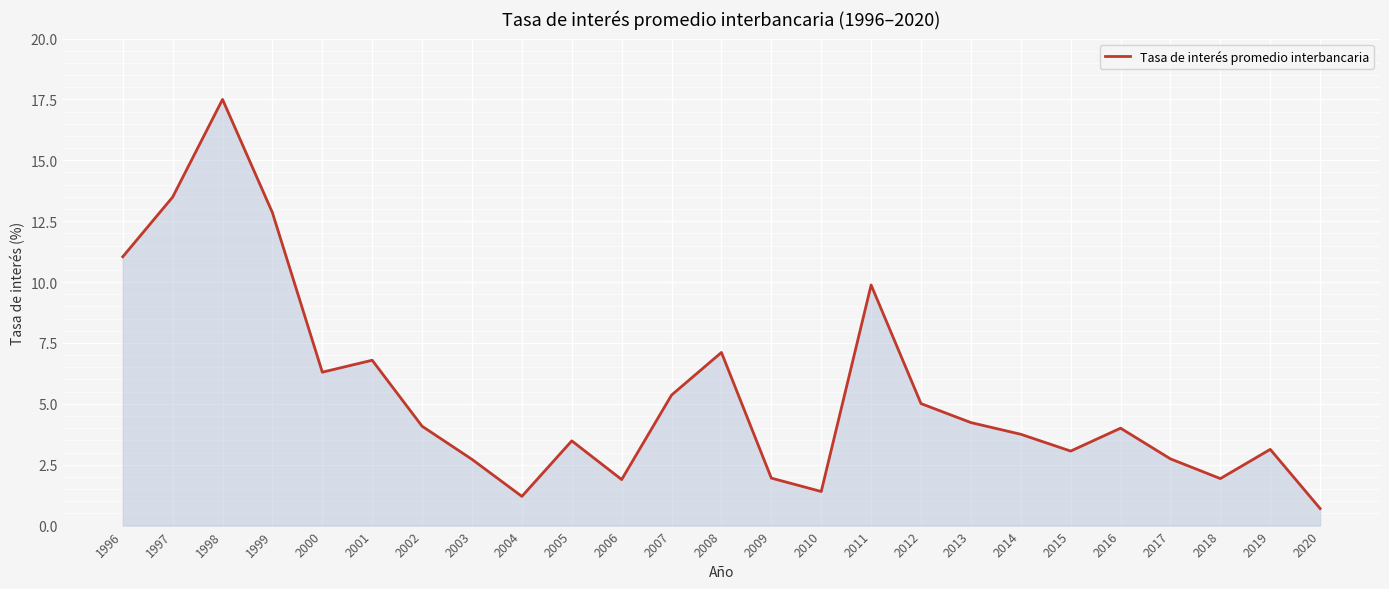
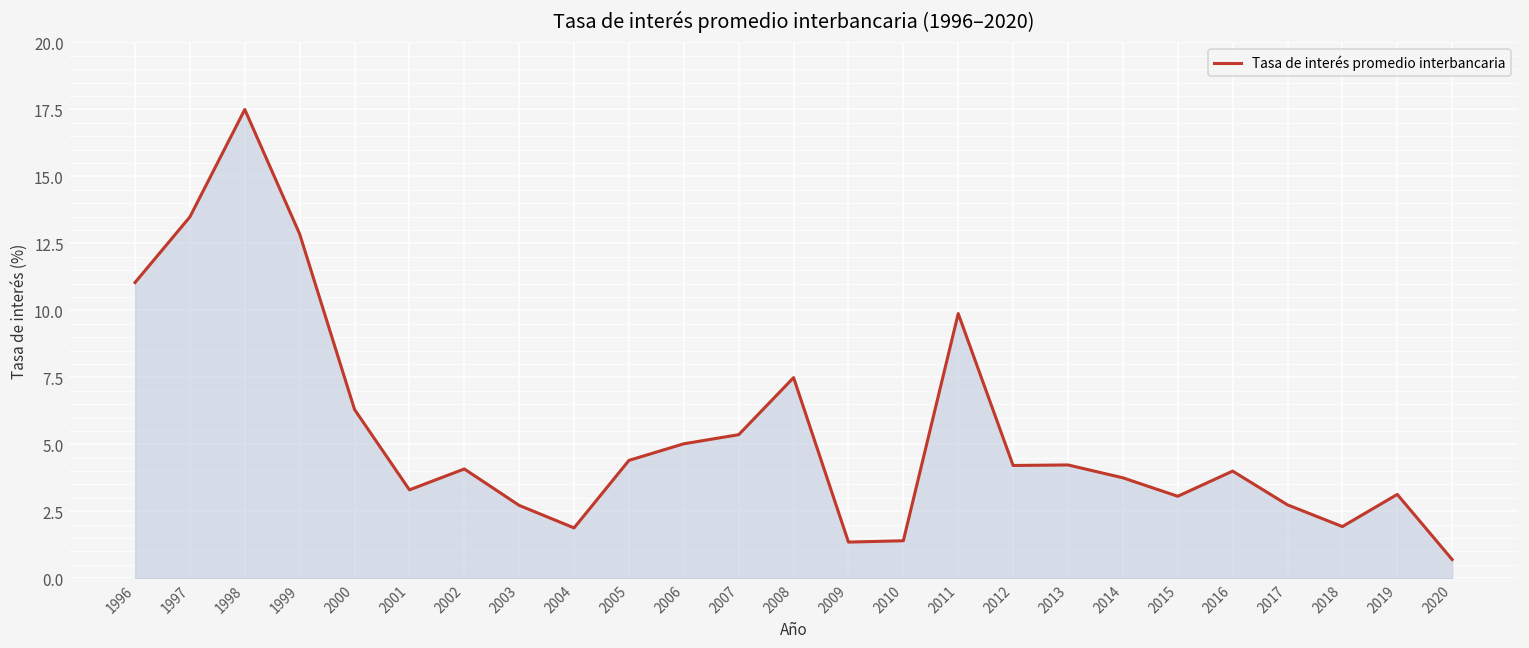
2001: 6.8 -> 3.3
2004: 1.2 -> 1.9
2005: 3.5 -> 4.4
2006: 1.9 -> 5.0
2008: 7.1 -> 7.5
2009: 2.0 -> 1.4
2012: 5.0 -> 4.2
